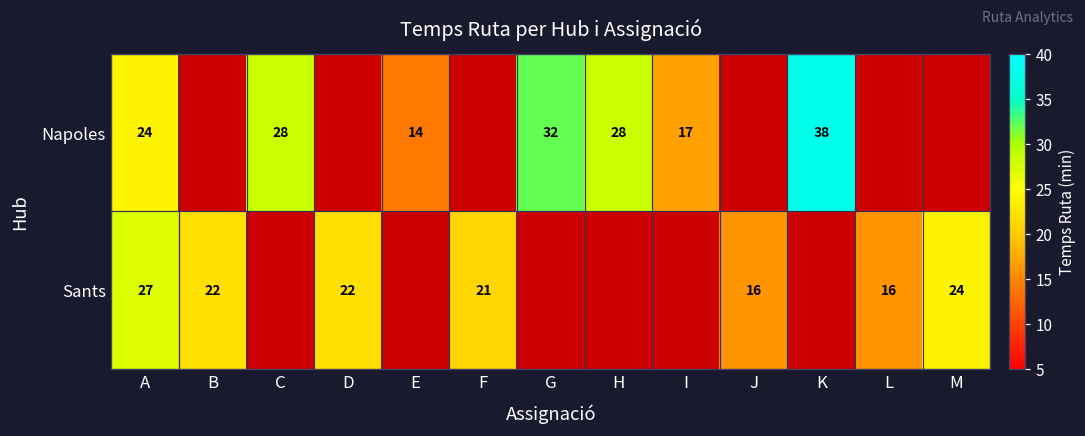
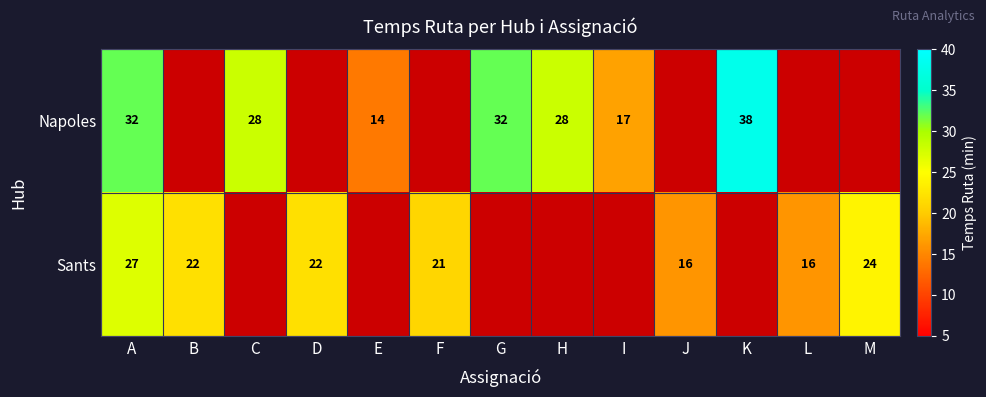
Napoles, A: 24 -> 32
